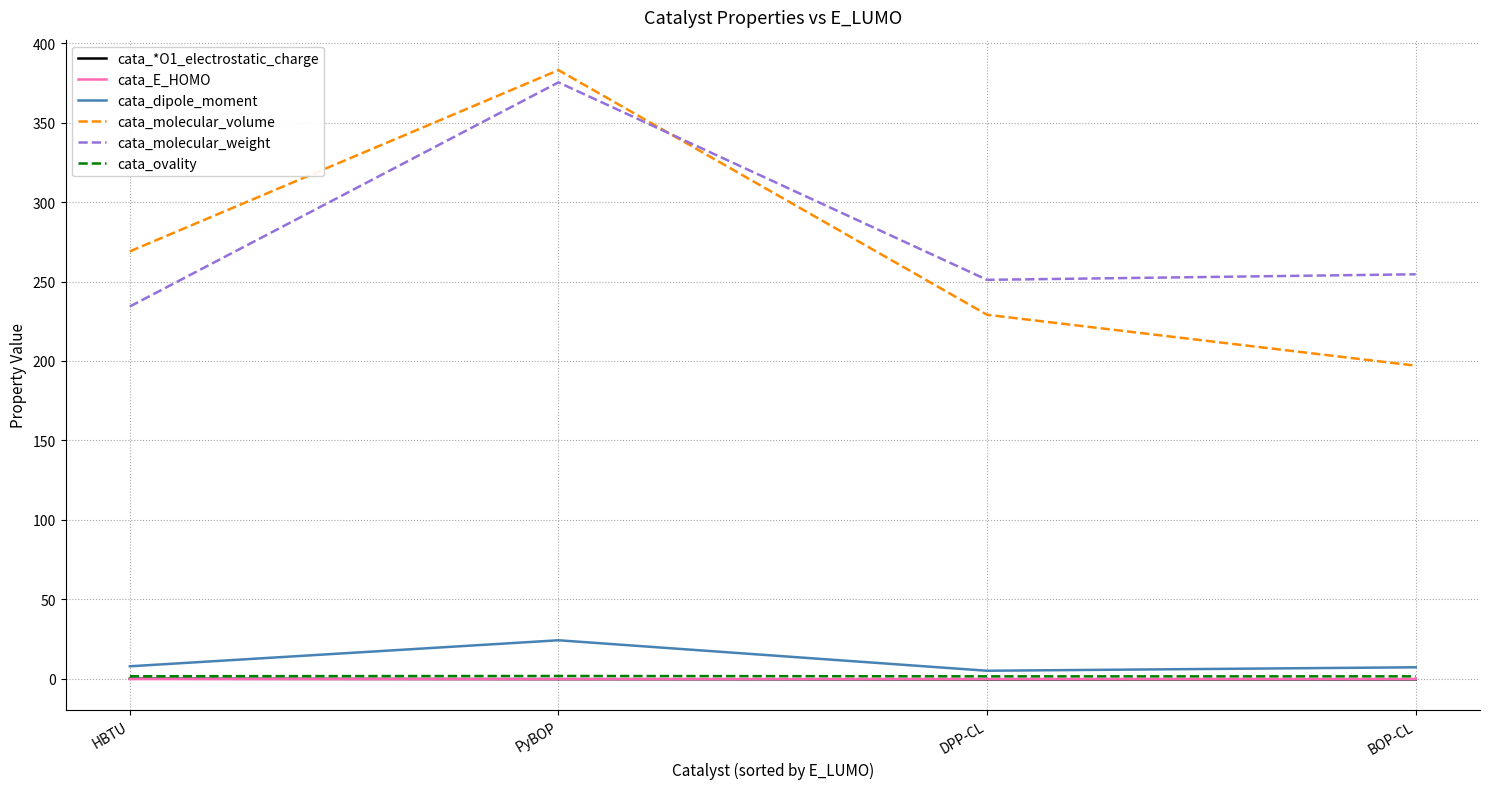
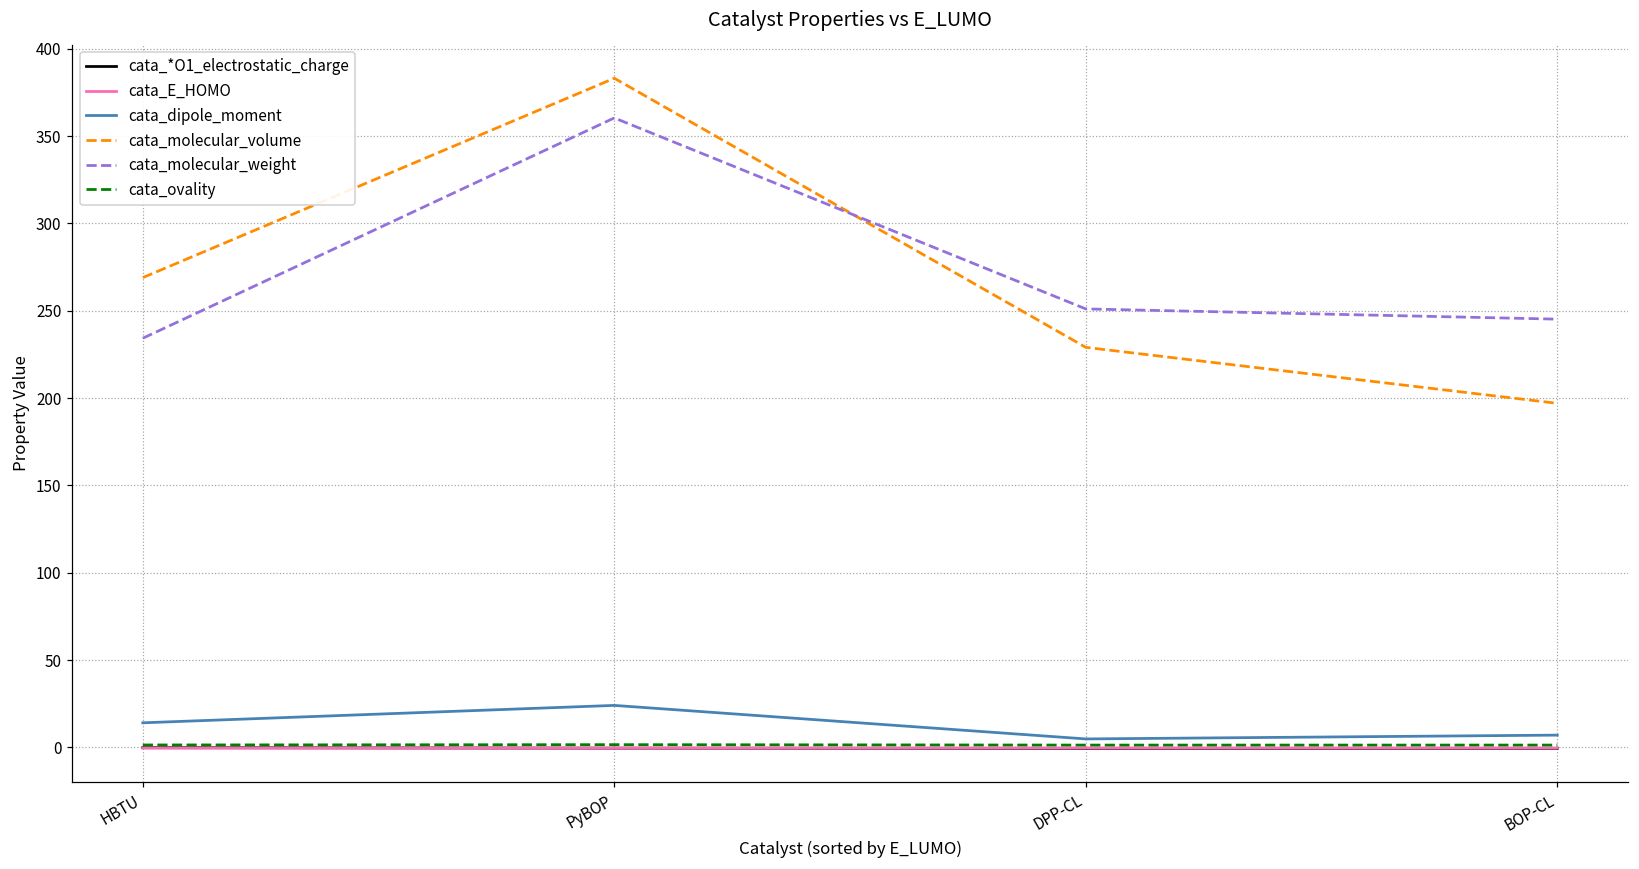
cata_dipole_moment, HBTU: 8 -> 14
cata_molecular_weight, PyBOP: 375 -> 360
cata_molecular_weight, BOP-CL: 255 -> 245
